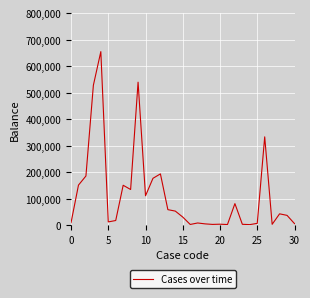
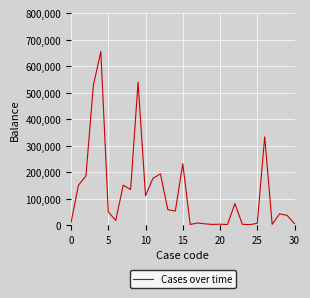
5: 10,000 -> 50,000
15: 30,000 -> 230,000
